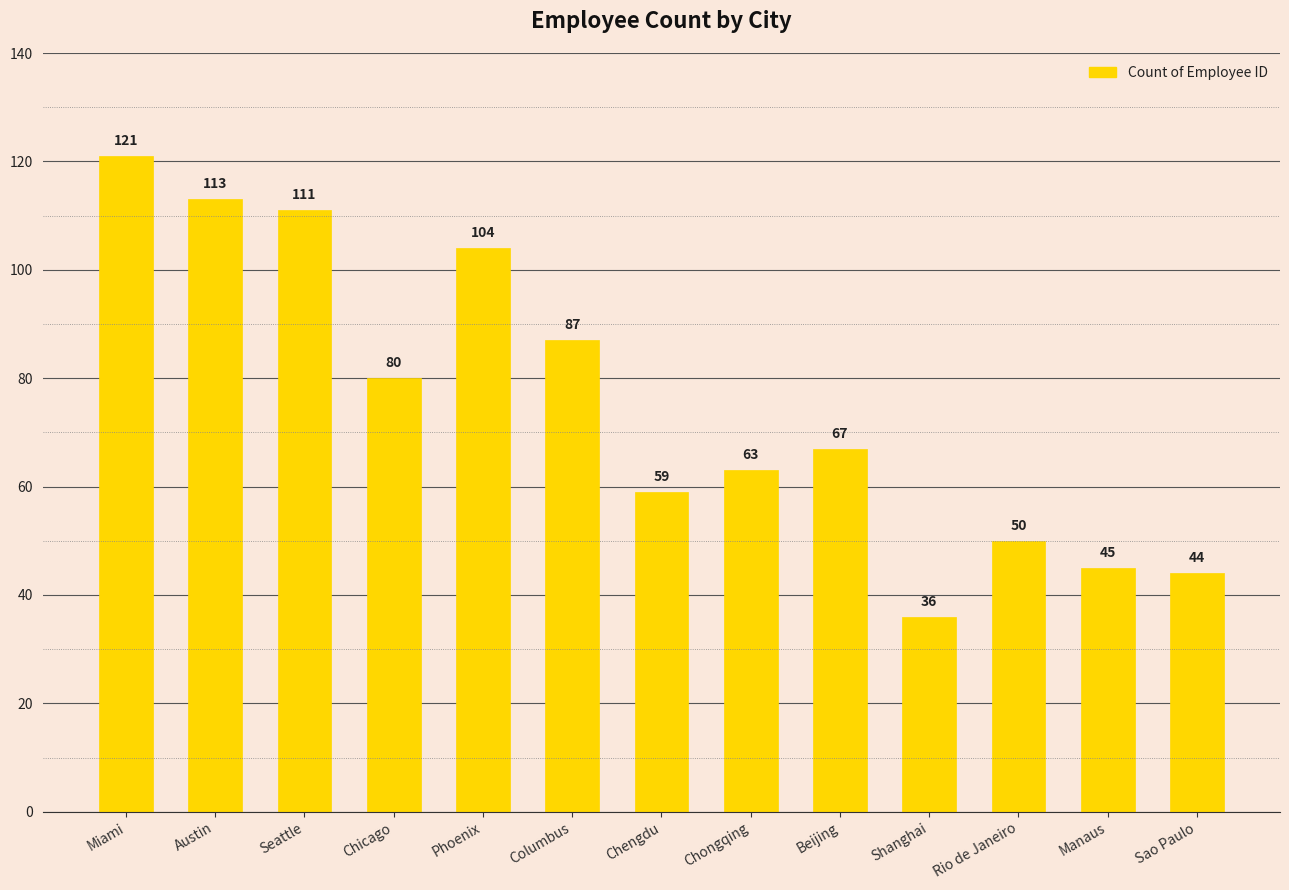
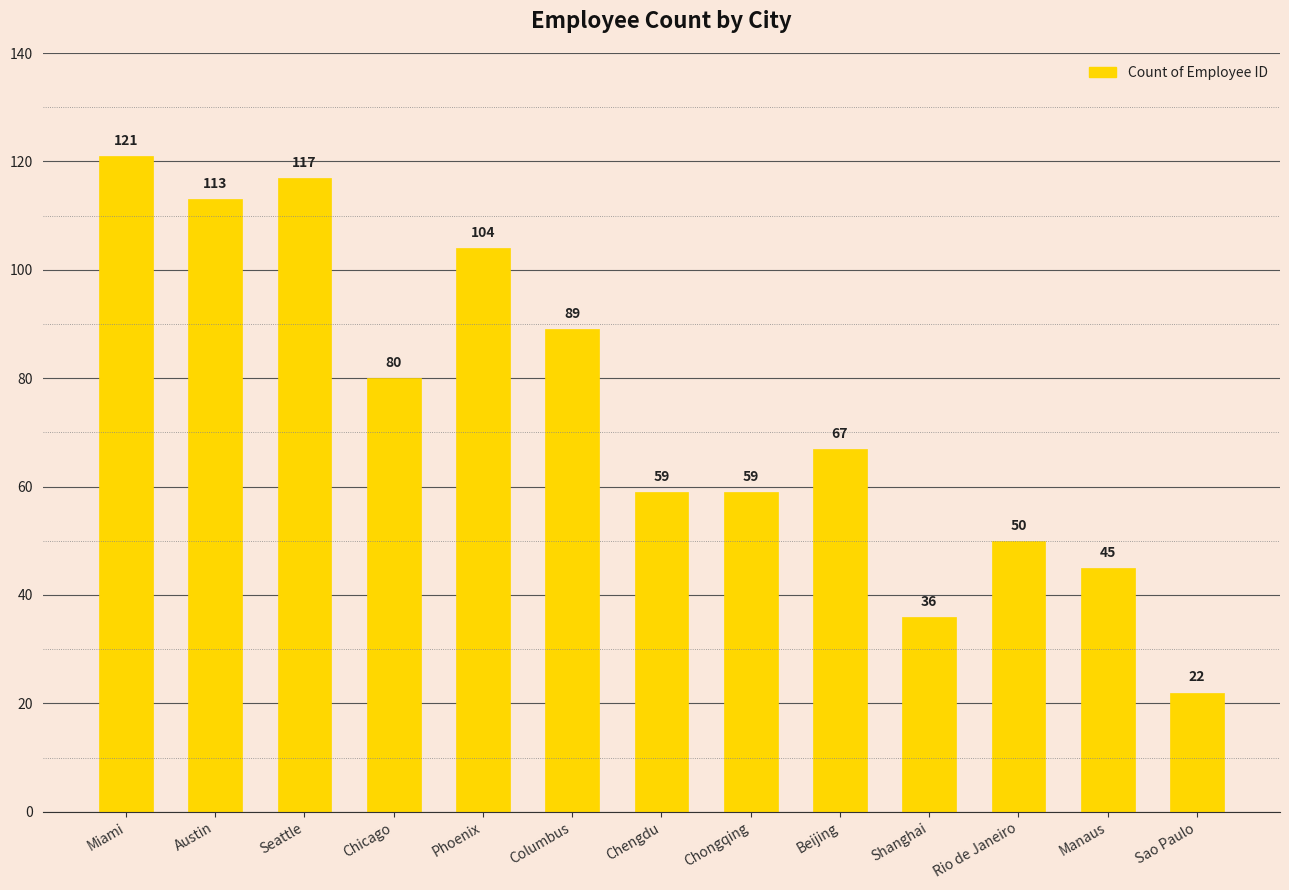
Seattle: 111 -> 117
Columbus: 87 -> 89
Chongqing: 63 -> 59
Sao Paulo: 44 -> 22
